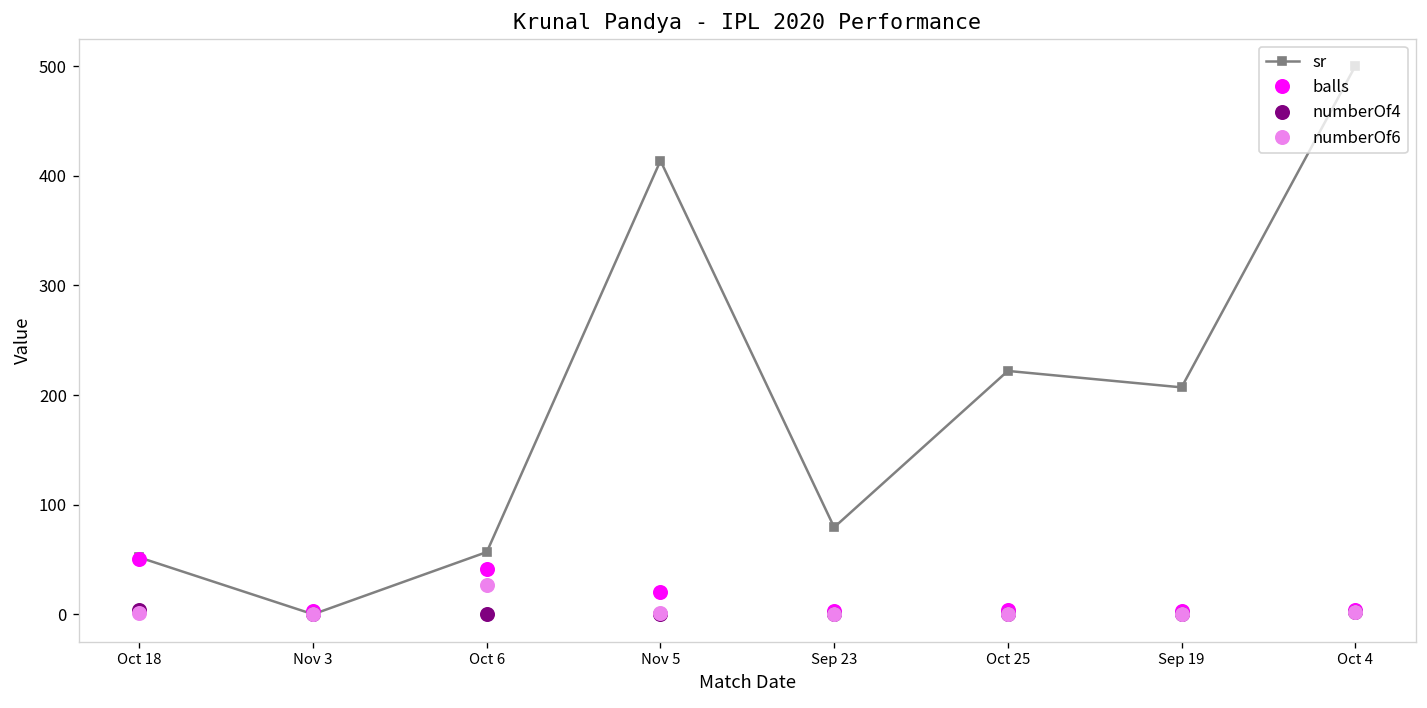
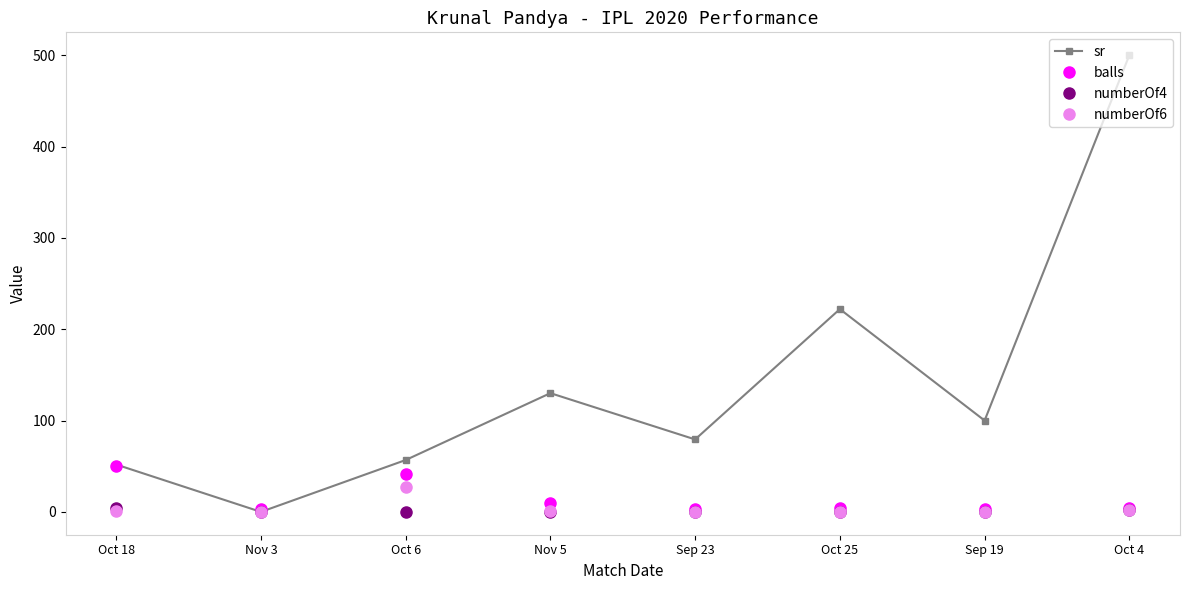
sr, Nov 5: 410 -> 130
balls, Nov 5: 20 -> 10
sr, Sep 19: 210 -> 100
